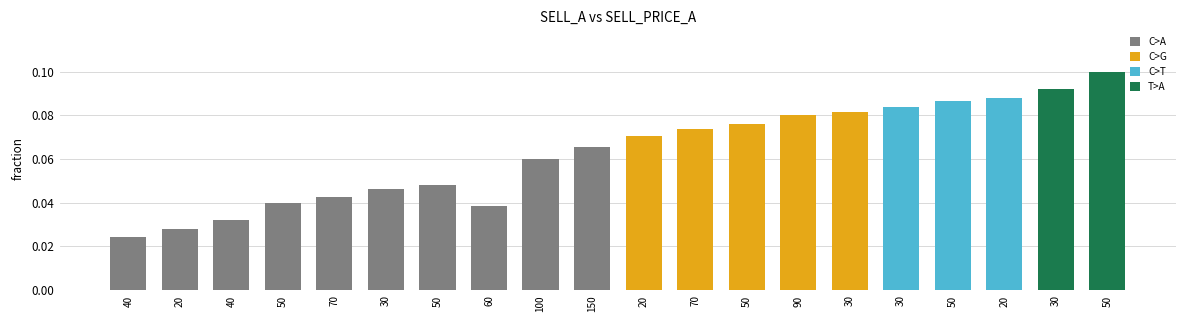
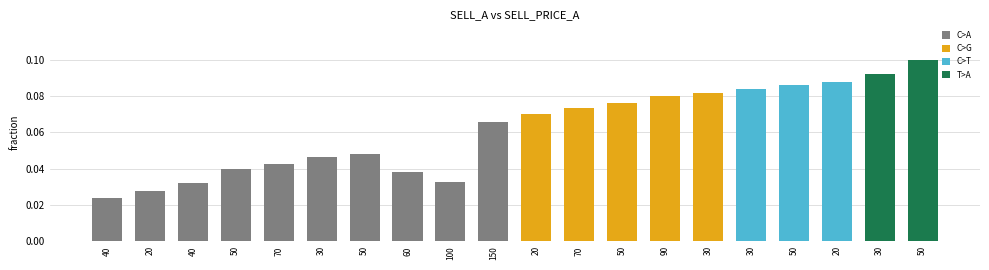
100: 0.060 -> 0.033
